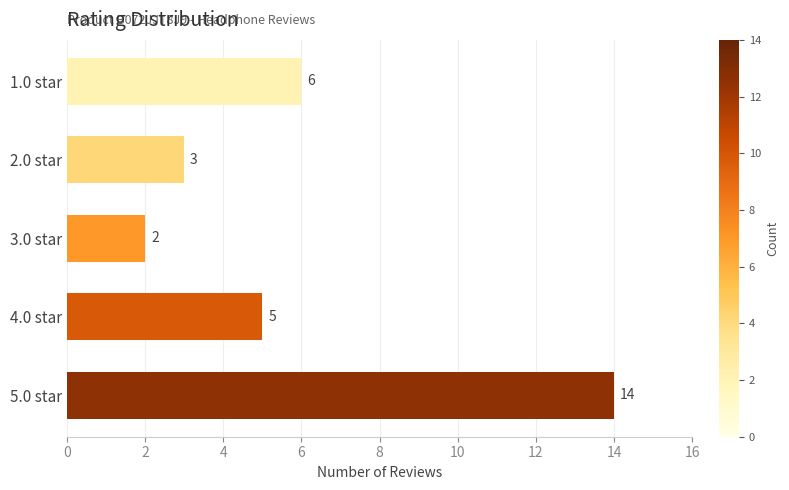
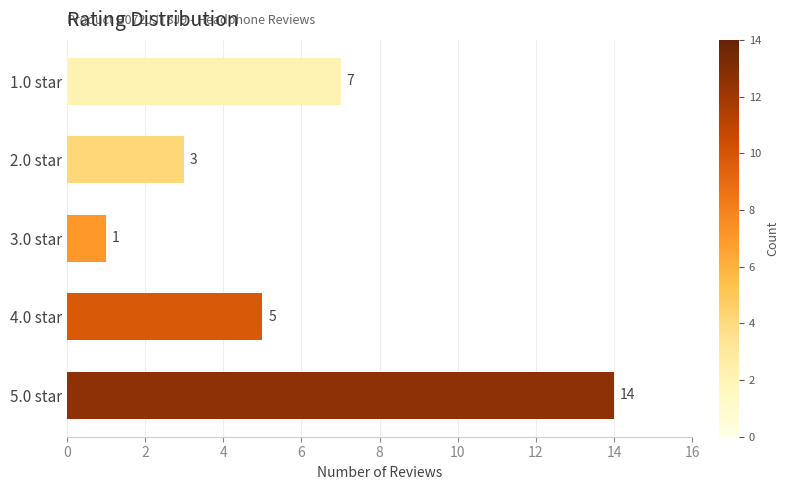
1.0 star: 6 -> 7
3.0 star: 2 -> 1
